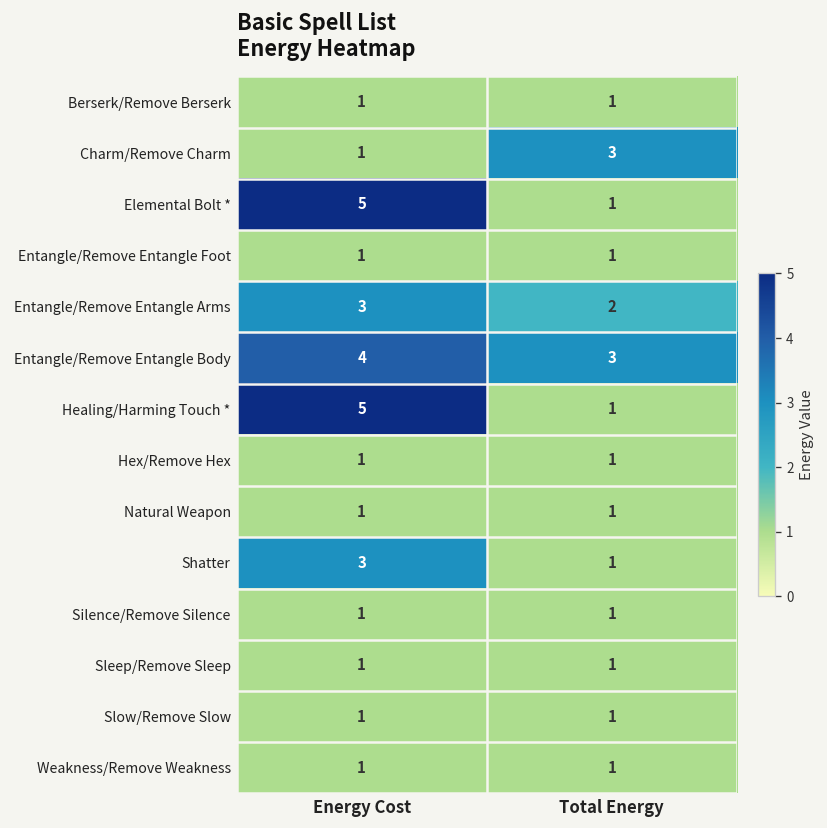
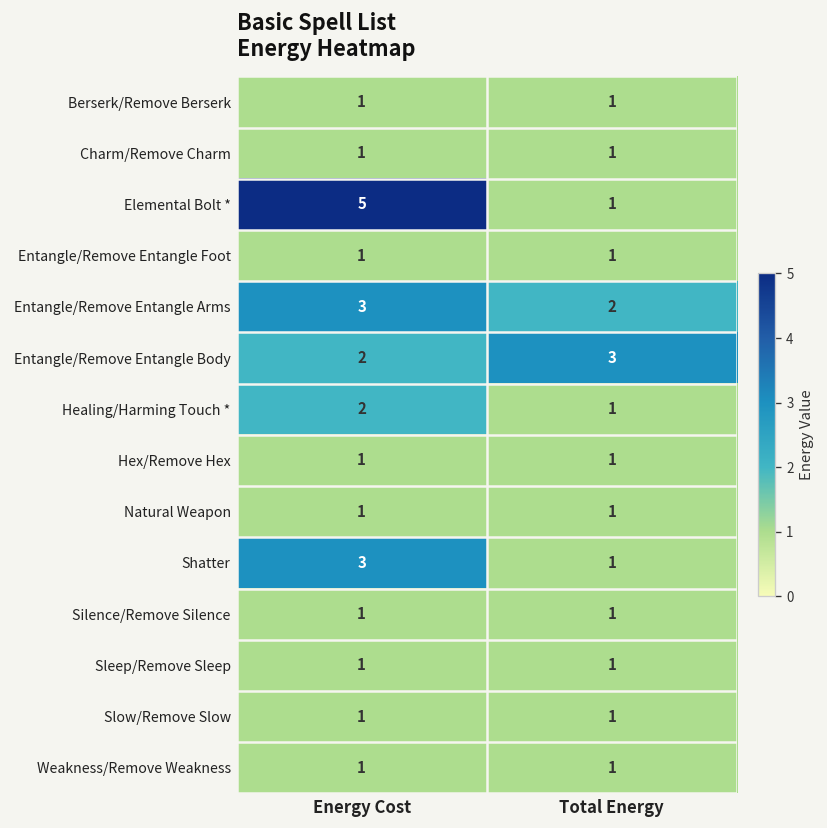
Charm/Remove Charm, Total Energy: 3 -> 1
Entangle/Remove Entangle Body, Energy Cost: 4 -> 2
Healing/Harming Touch *, Energy Cost: 5 -> 2
